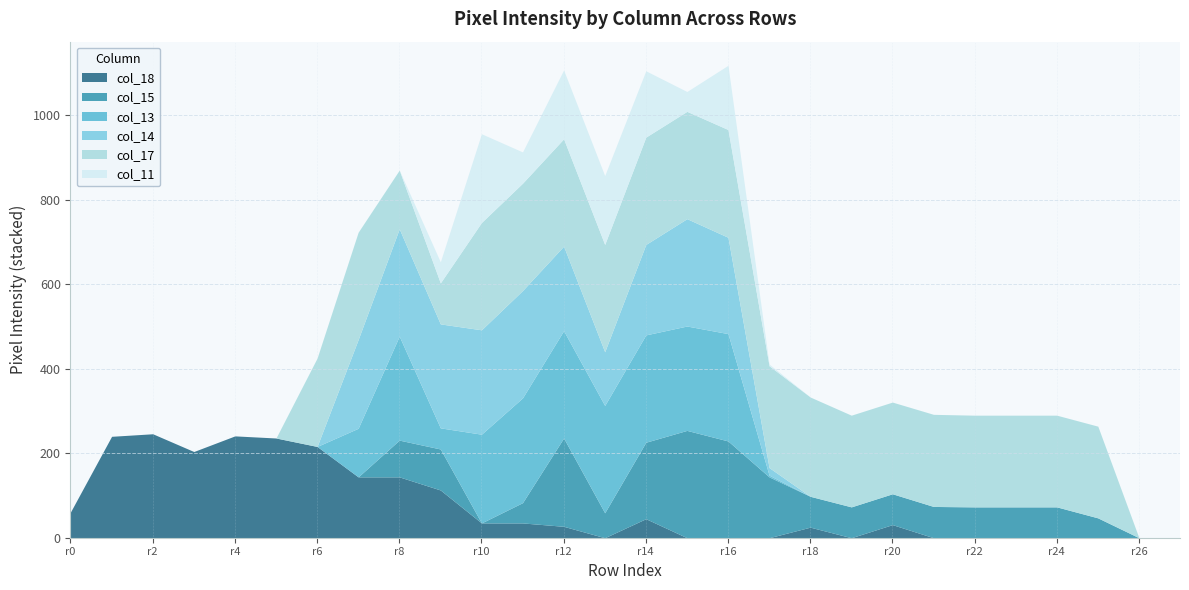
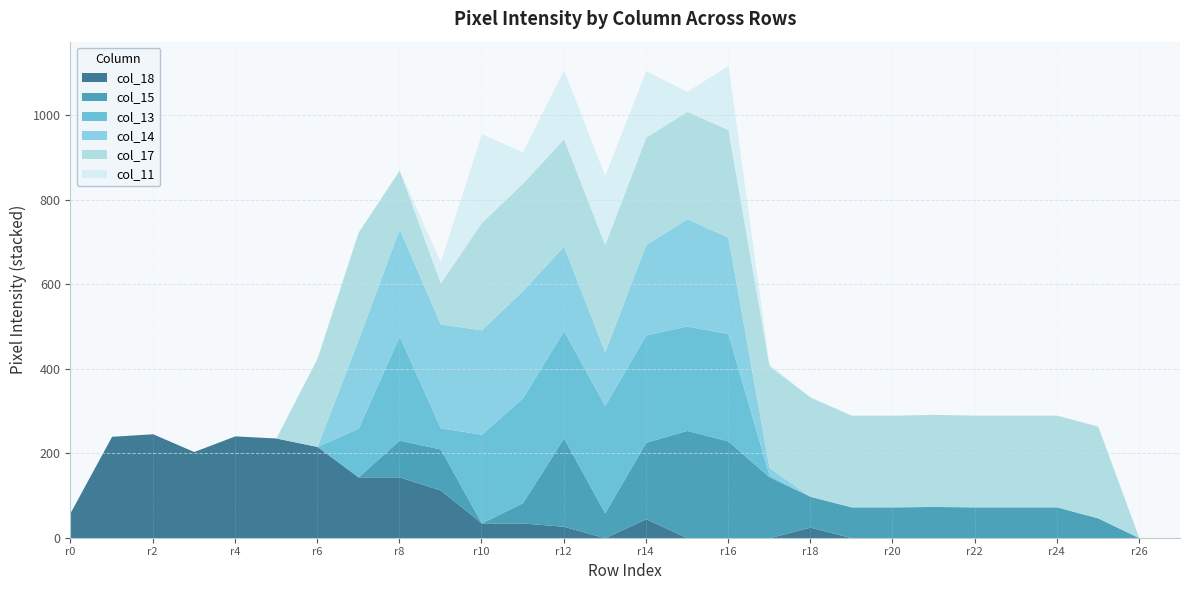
col_18, r20: 30 -> 0
